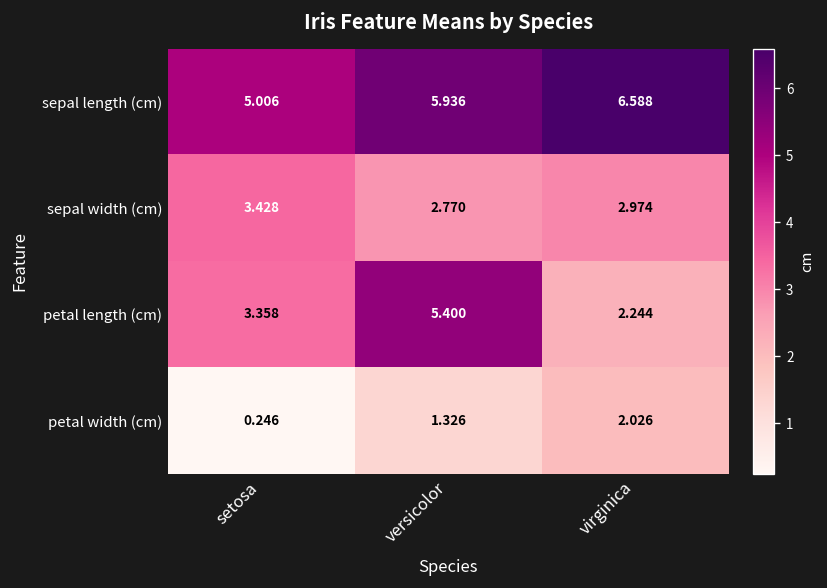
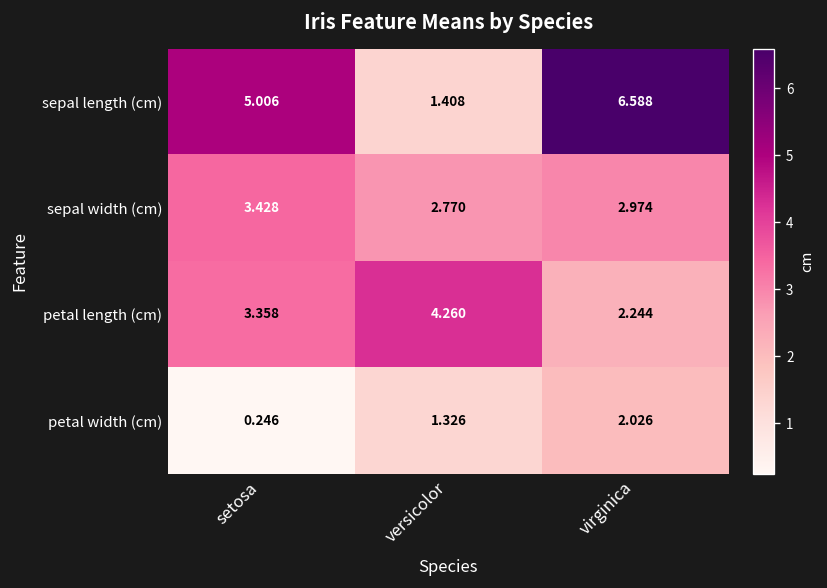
sepal length (cm), versicolor: 5.936 -> 1.408
petal length (cm), versicolor: 5.400 -> 4.260
